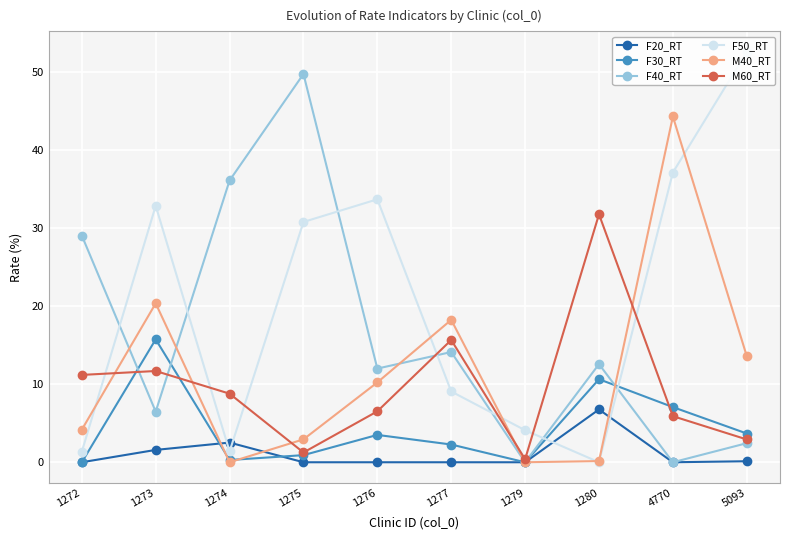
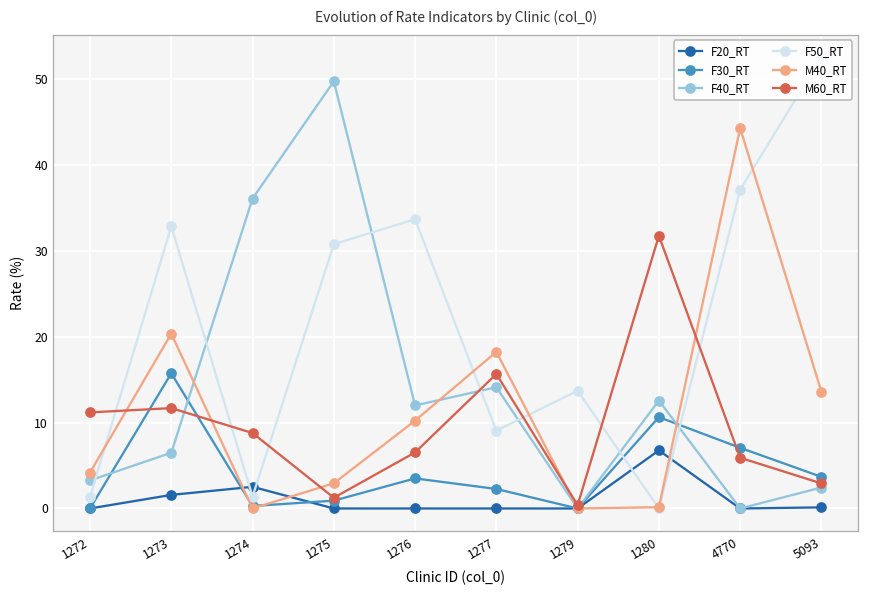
F40_RT, 1272: 29 -> 3
F50_RT, 1279: 4 -> 14
